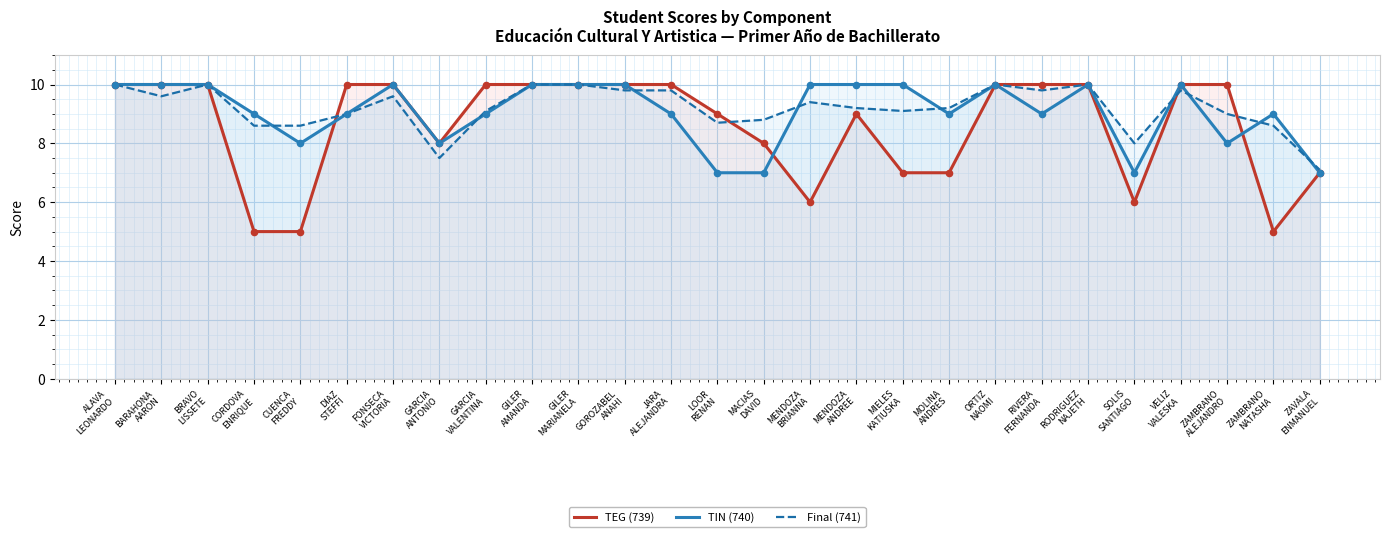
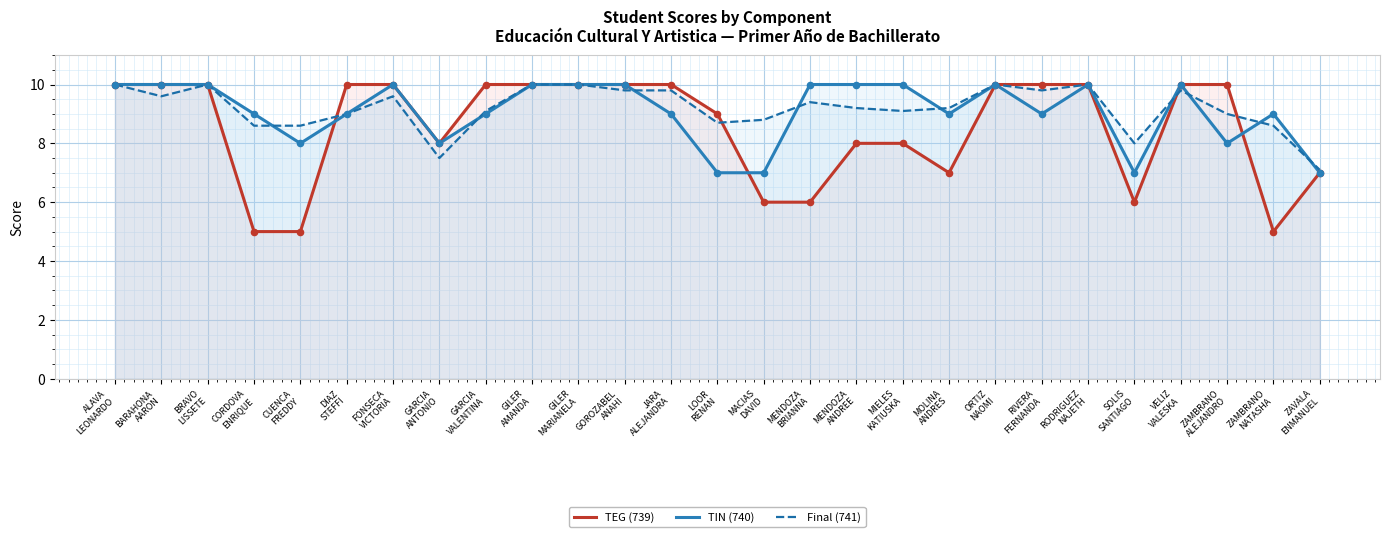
TEG (739), MACIAS DAVID: 8 -> 6
TEG (739), MENDOZA ANDREE: 9 -> 8
TEG (739), MIELES KATIUSKA: 7 -> 8
